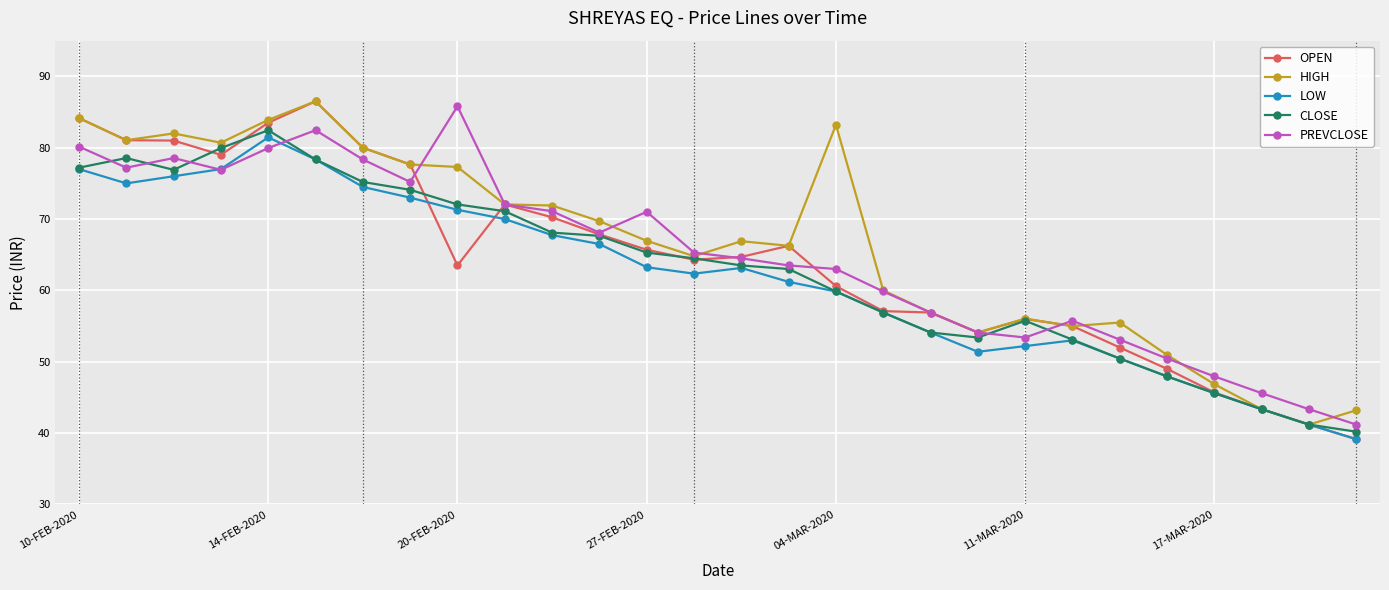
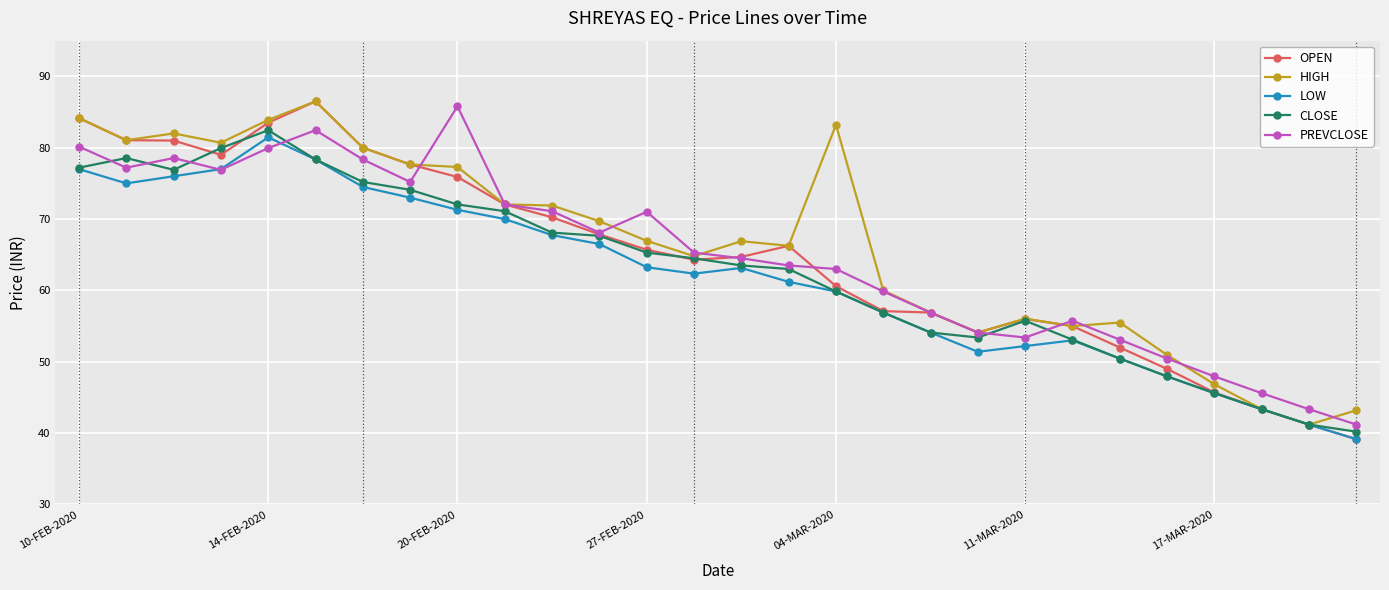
OPEN, 20-FEB-2020: 64 -> 76
